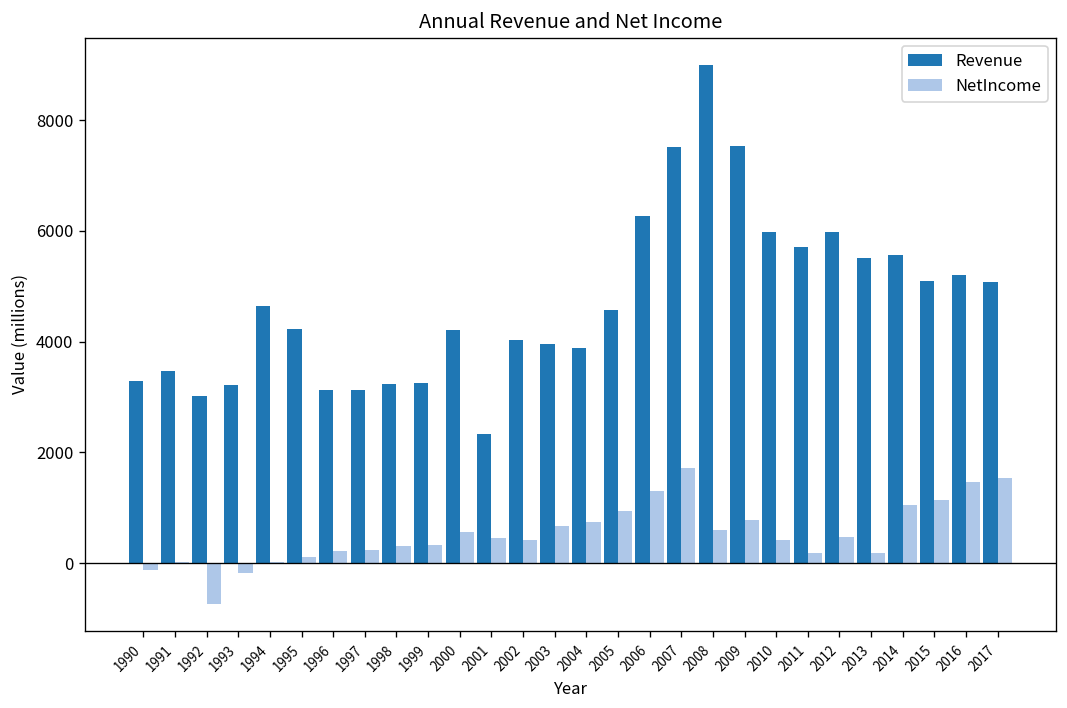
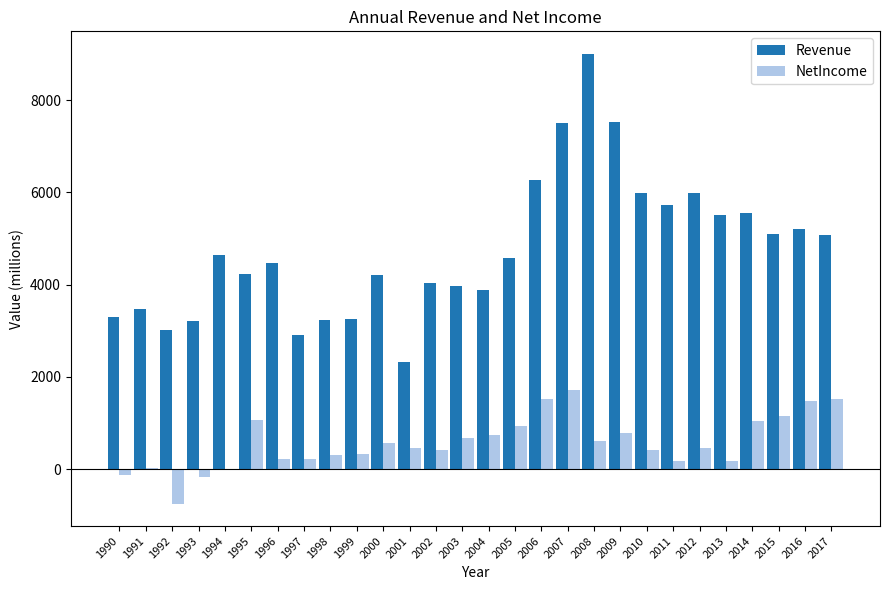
NetIncome, 1995: 100 -> 1100
Revenue, 1996: 3100 -> 4500
Revenue, 1997: 3100 -> 2900
NetIncome, 2006: 1300 -> 1500
